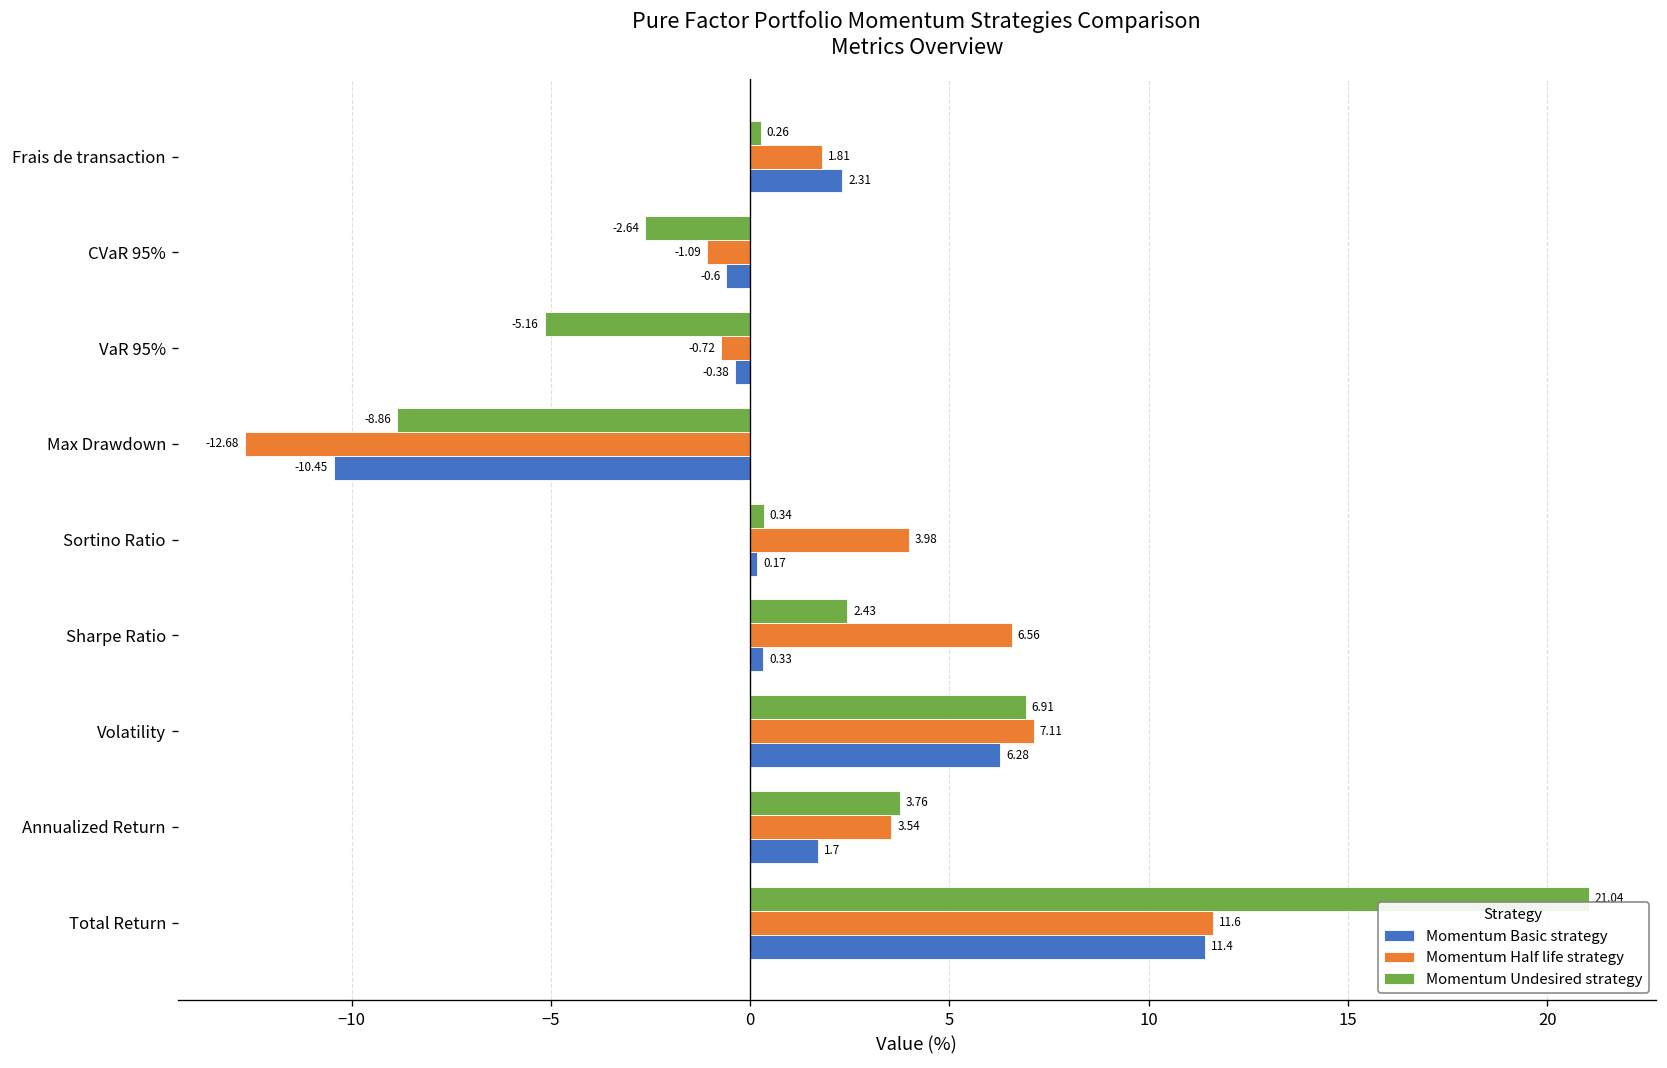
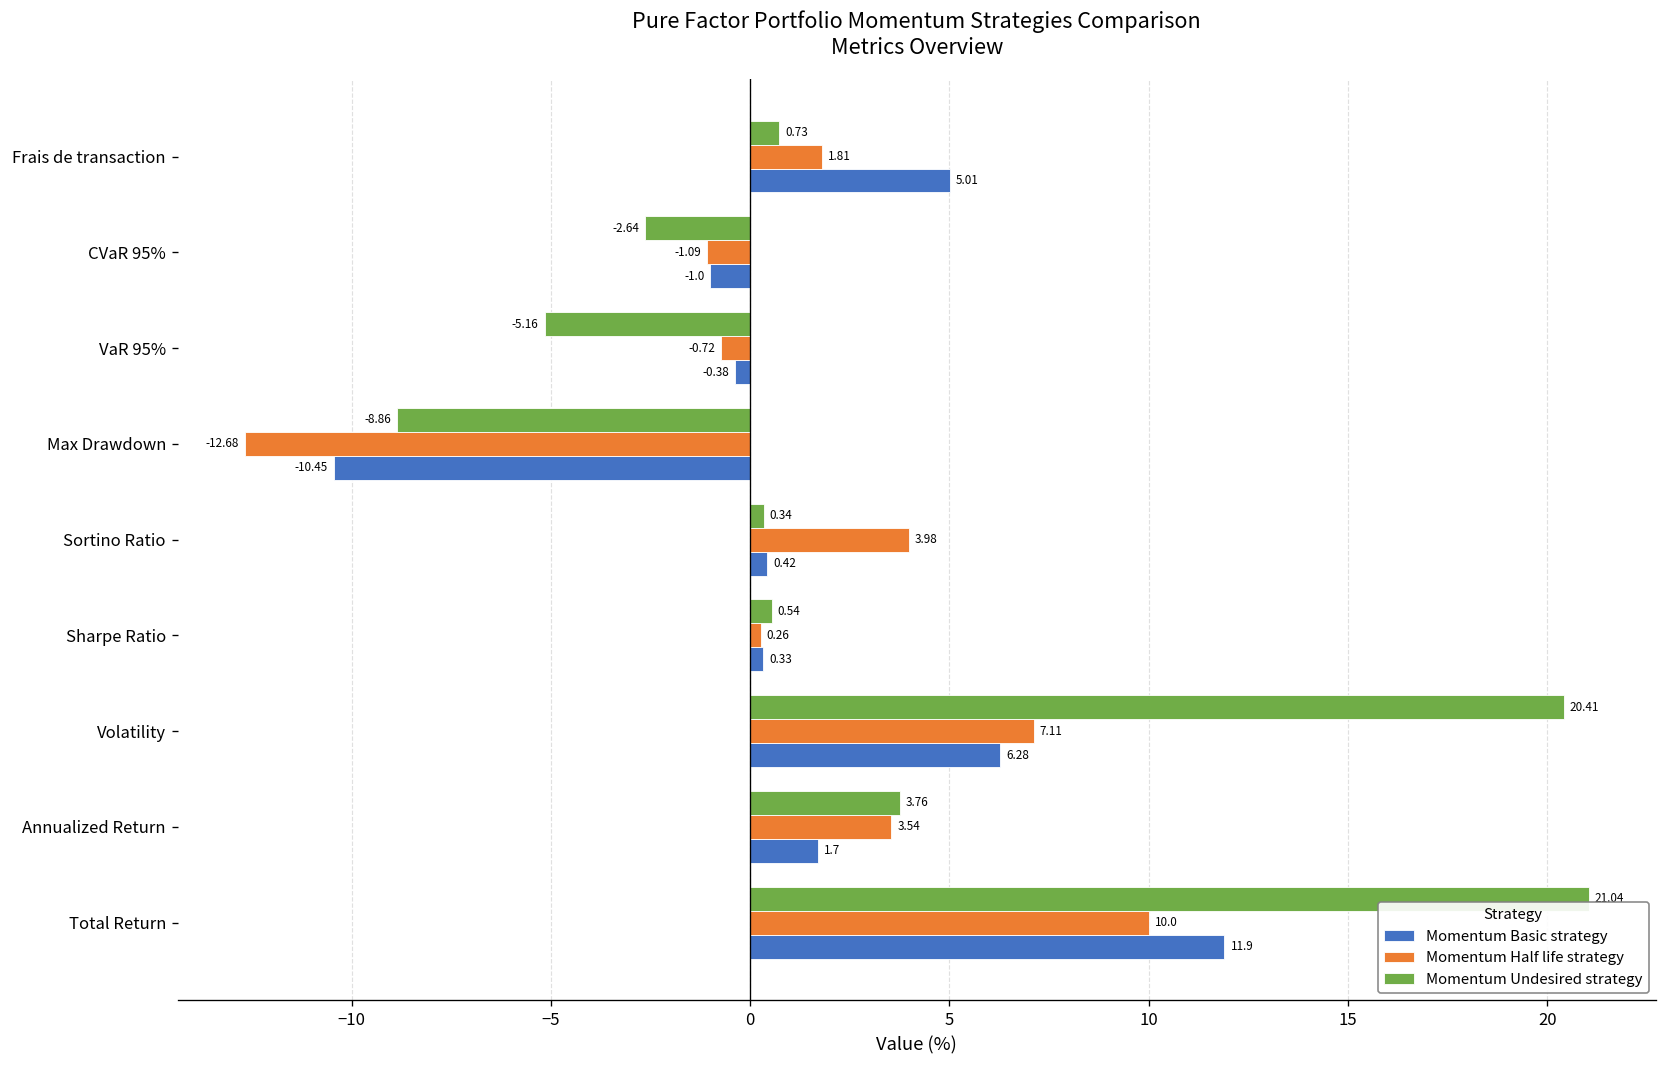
Momentum Undesired strategy, Frais de transaction: 0.26 -> 0.73
Momentum Basic strategy, Frais de transaction: 2.31 -> 5.01
Momentum Basic strategy, CVaR 95%: -0.6 -> -1.0
Momentum Basic strategy, Sortino Ratio: 0.17 -> 0.42
Momentum Undesired strategy, Sharpe Ratio: 2.43 -> 0.54
Momentum Half life strategy, Sharpe Ratio: 6.56 -> 0.26
Momentum Undesired strategy, Volatility: 6.91 -> 20.41
Momentum Half life strategy, Total Return: 11.6 -> 10.0
Momentum Basic strategy, Total Return: 11.4 -> 11.9
